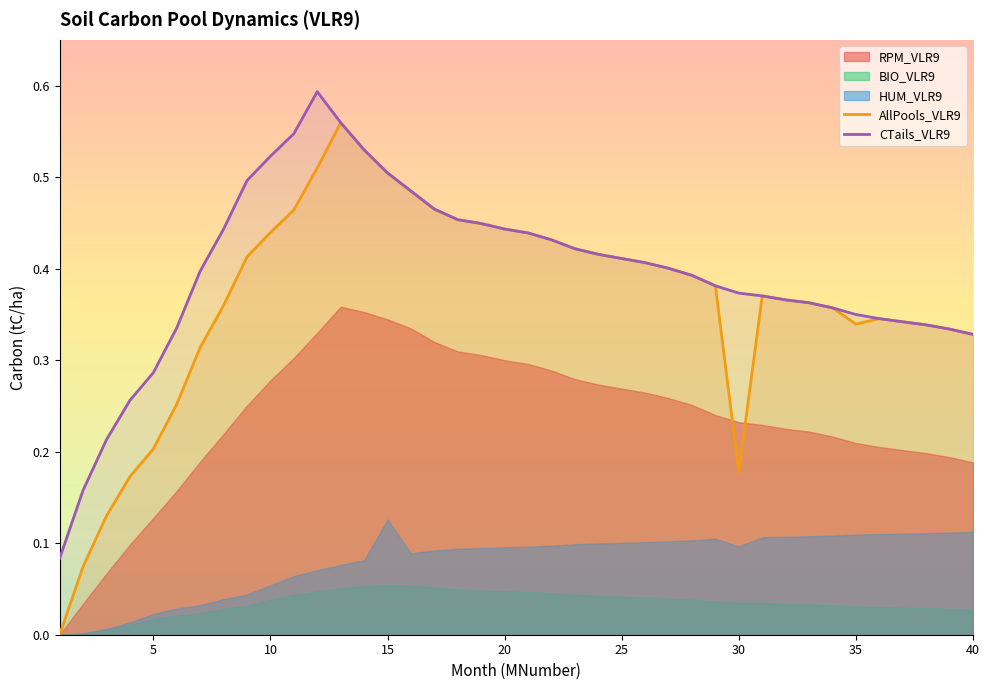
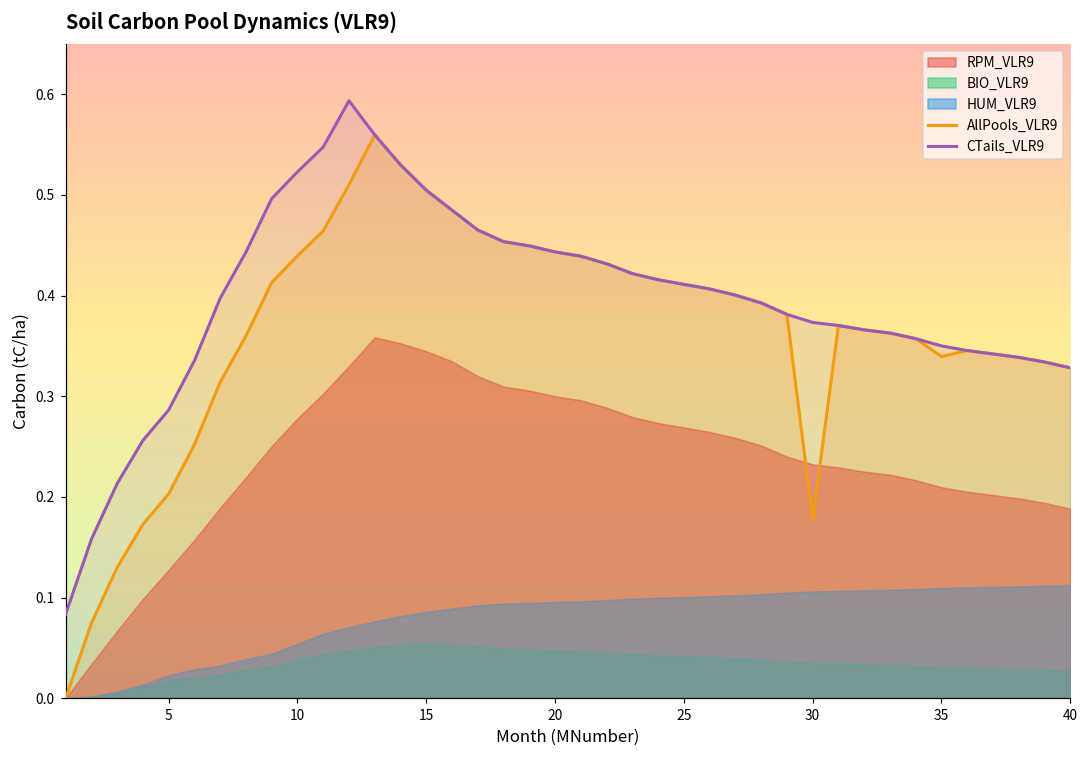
HUM_VLR9, 15: 0.13 -> 0.09
HUM_VLR9, 30: 0.10 -> 0.11
